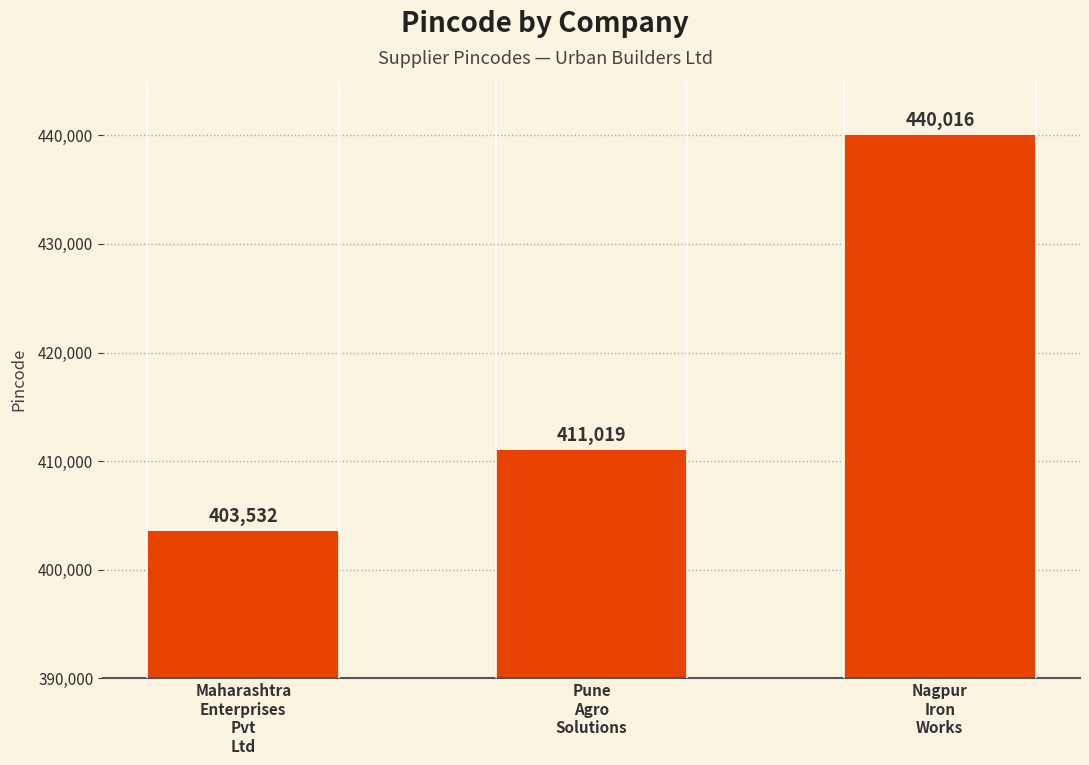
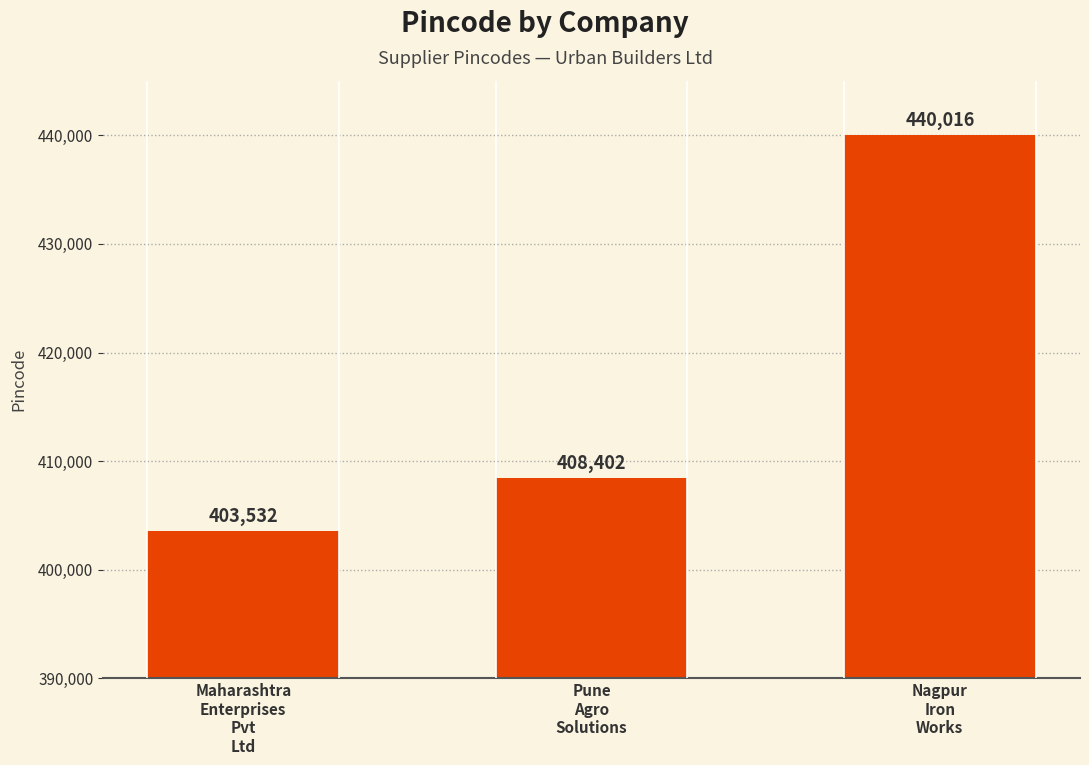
Pune Agro Solutions: 411,019 -> 408,402
